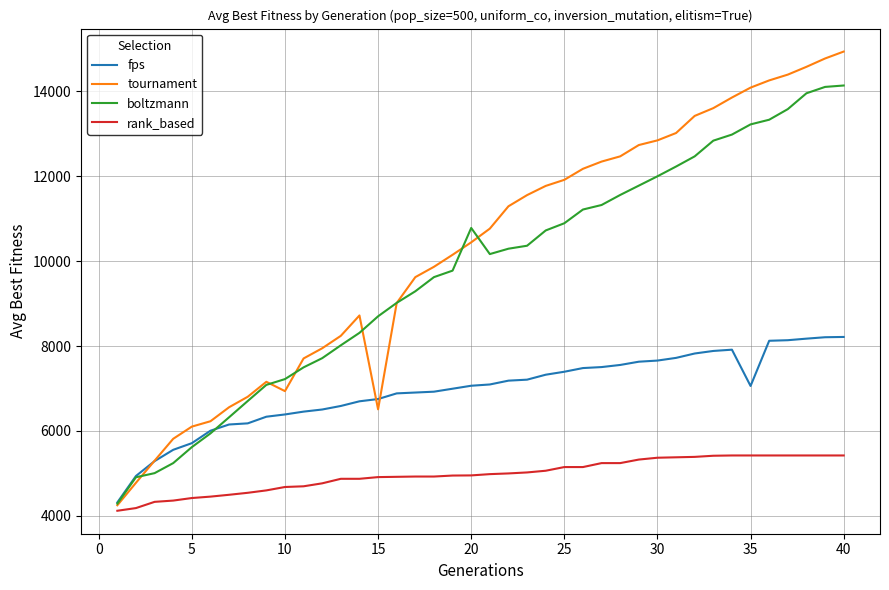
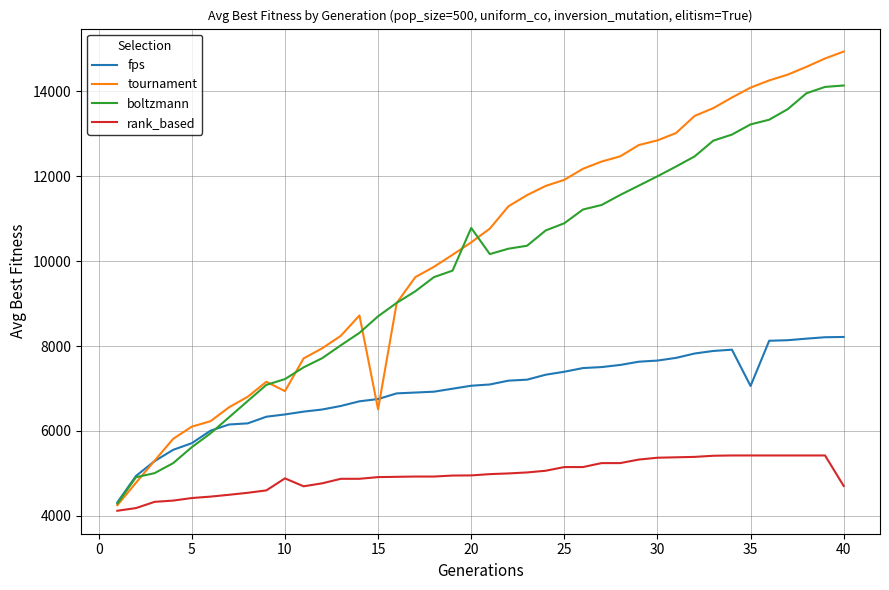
rank_based, 10: 4700 -> 4900
rank_based, 40: 5400 -> 4700
